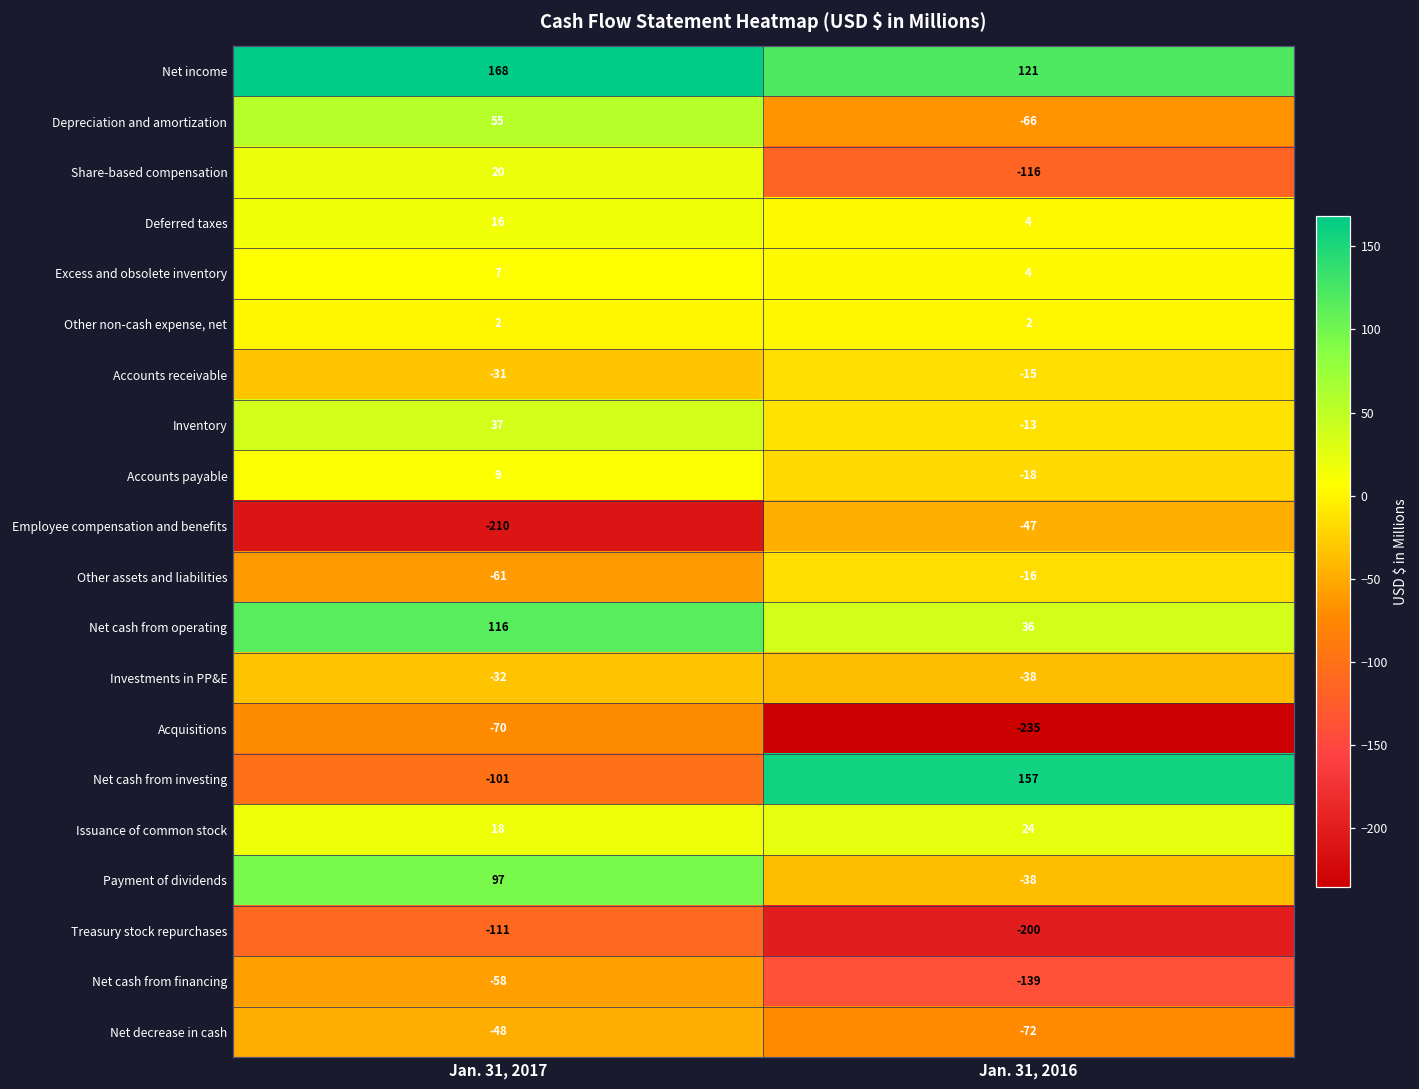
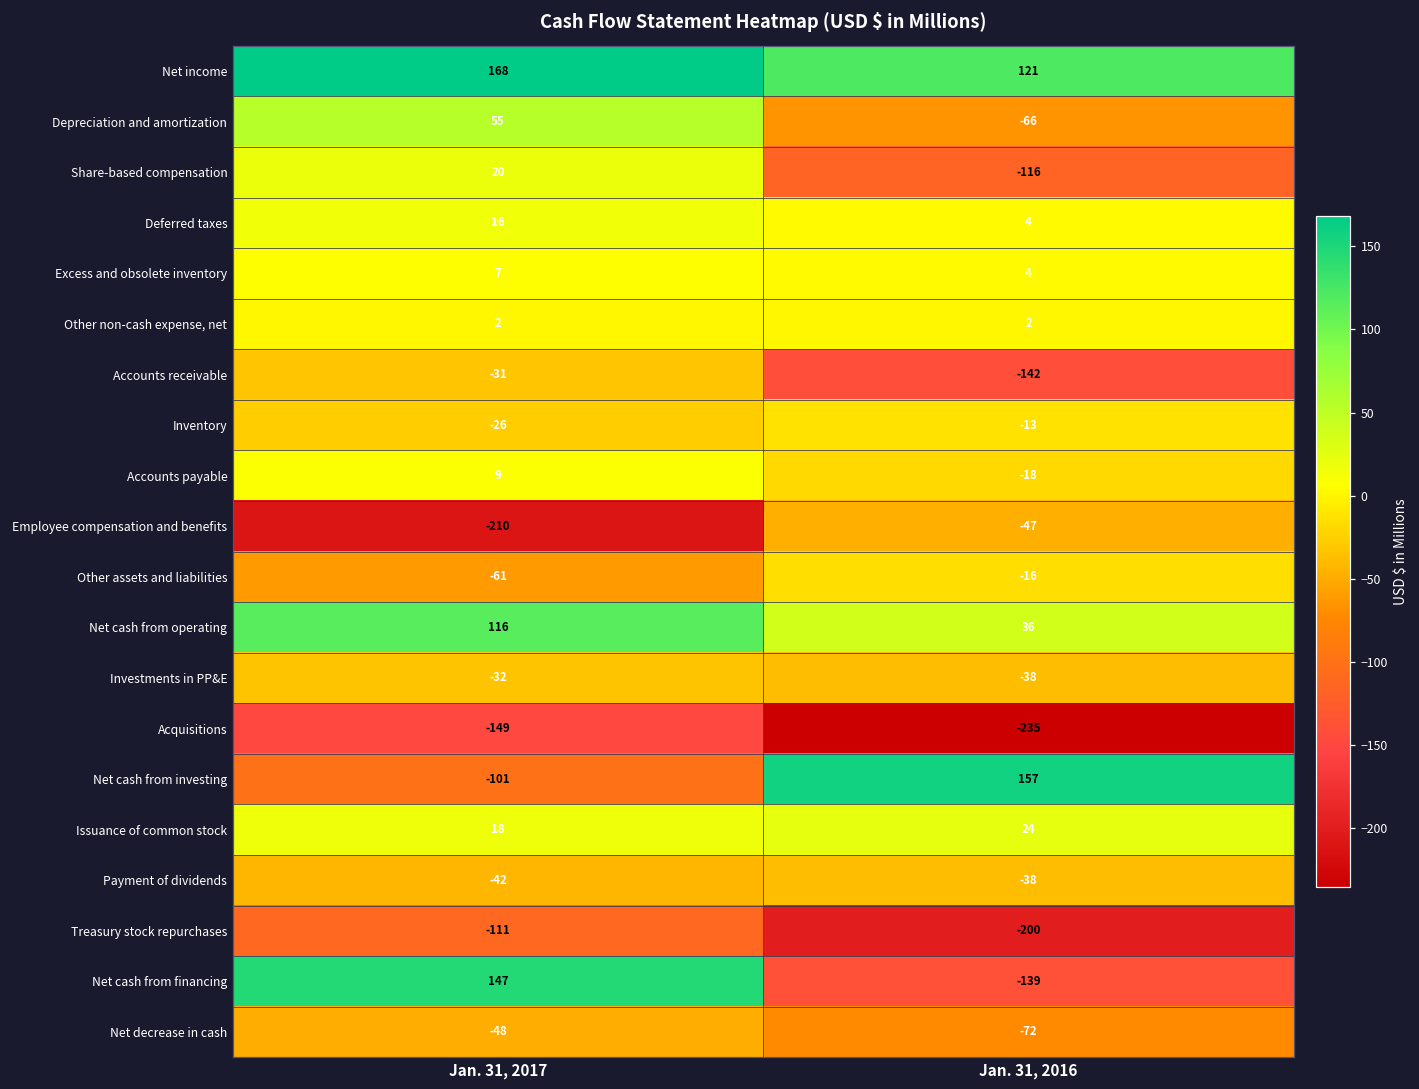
Accounts receivable, Jan. 31, 2016: -15 -> -142
Inventory, Jan. 31, 2017: 37 -> -26
Acquisitions, Jan. 31, 2017: -70 -> -149
Payment of dividends, Jan. 31, 2017: 97 -> -42
Net cash from financing, Jan. 31, 2017: -58 -> 147
